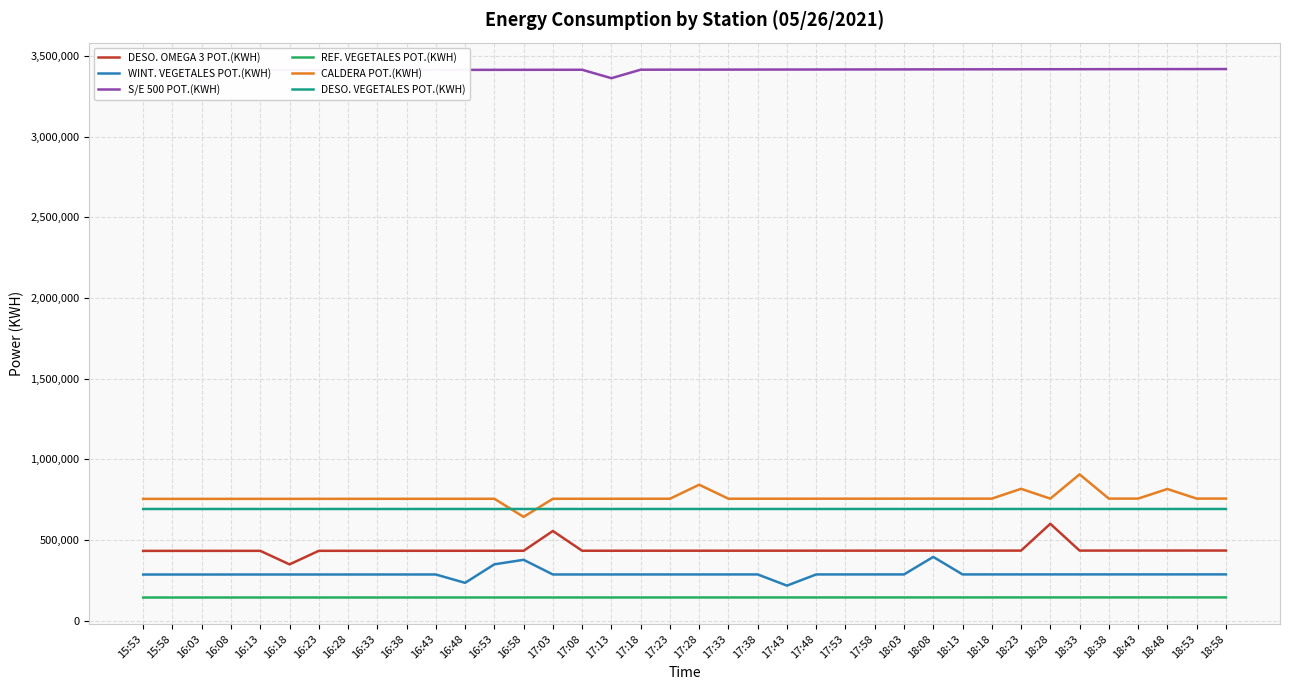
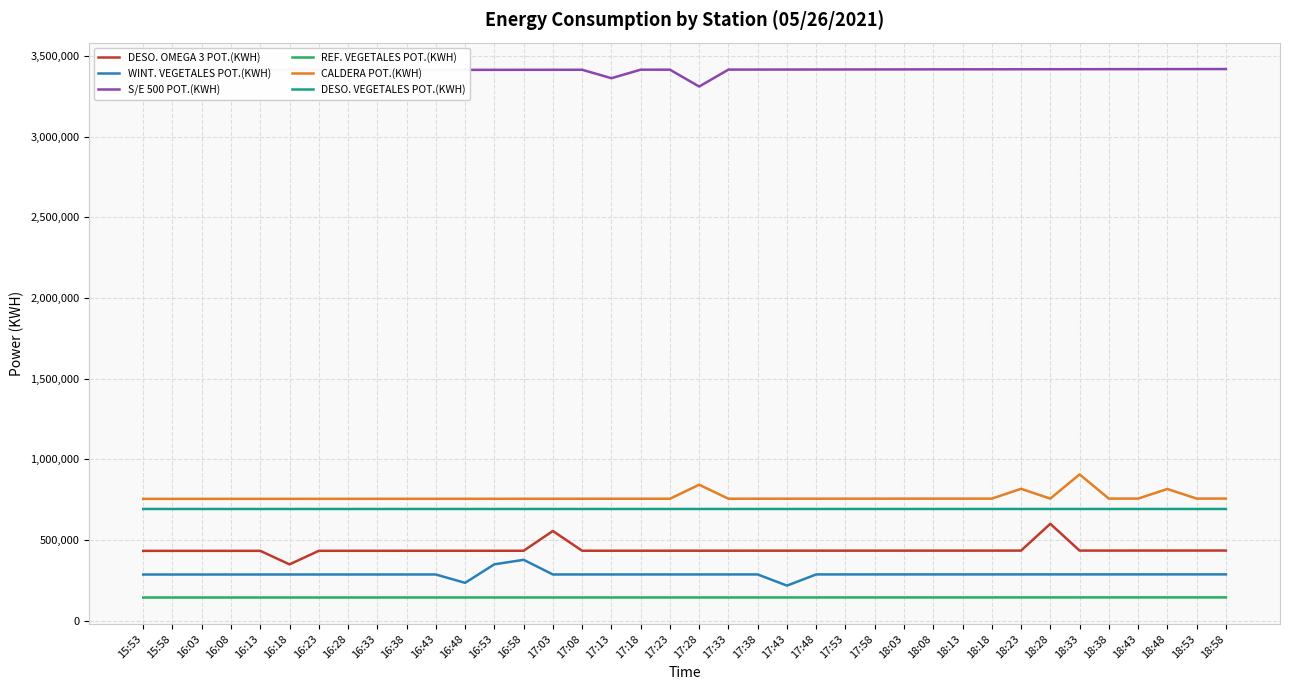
CALDERA POT.(KWH), 16:58: 640,000 -> 760,000
S/E 500 POT.(KWH), 17:28: 3,420,000 -> 3,310,000
WINT. VEGETALES POT.(KWH), 18:08: 400,000 -> 290,000
